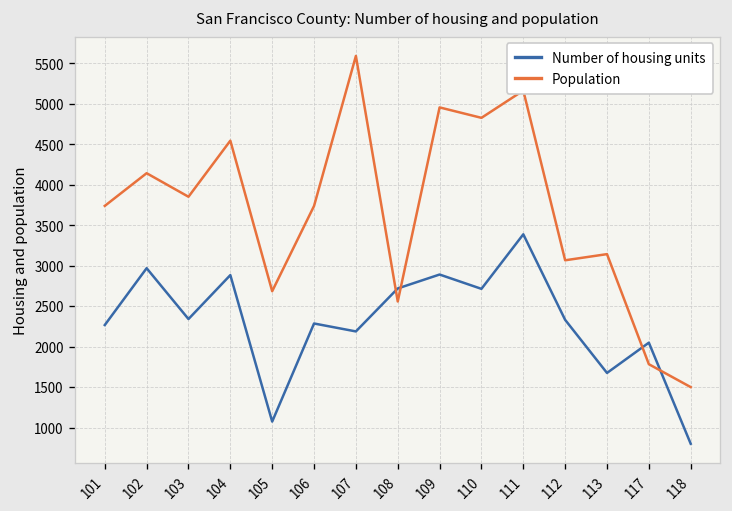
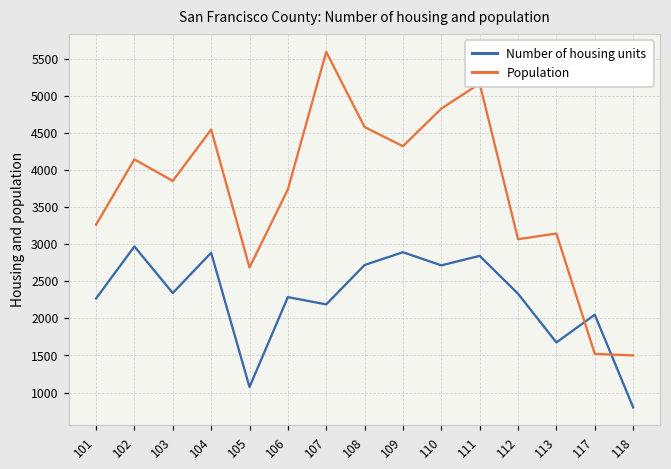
Population, 101: 3700 -> 3300
Population, 108: 2600 -> 4600
Population, 109: 5000 -> 4300
Number of housing units, 111: 3400 -> 2800
Population, 117: 1800 -> 1500
